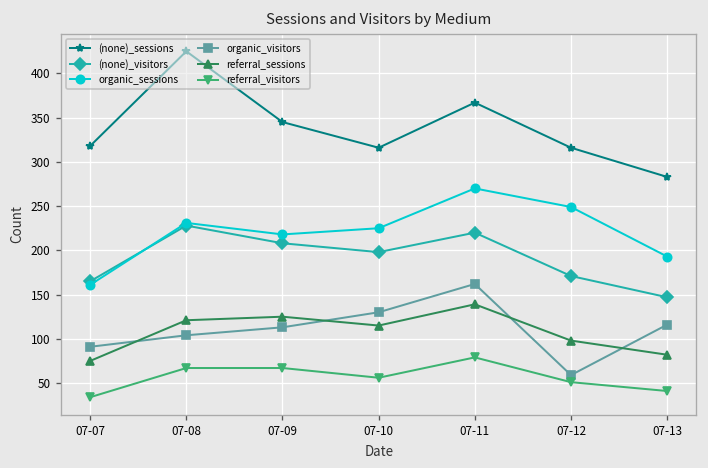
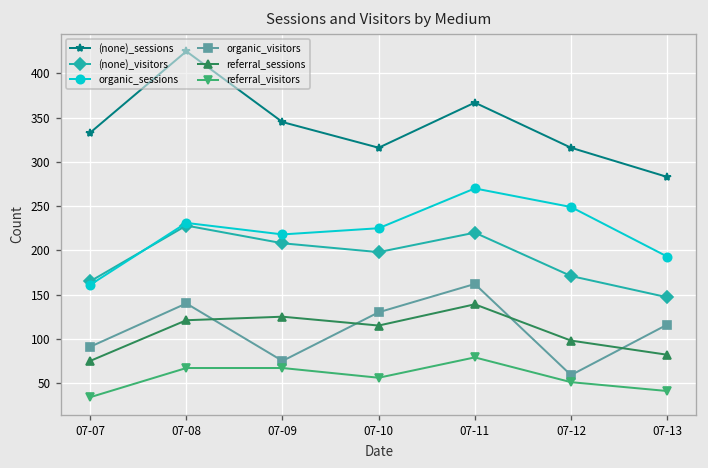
(none)_sessions, 07-07: 320 -> 330
organic_visitors, 07-08: 100 -> 140
organic_visitors, 07-09: 110 -> 80
